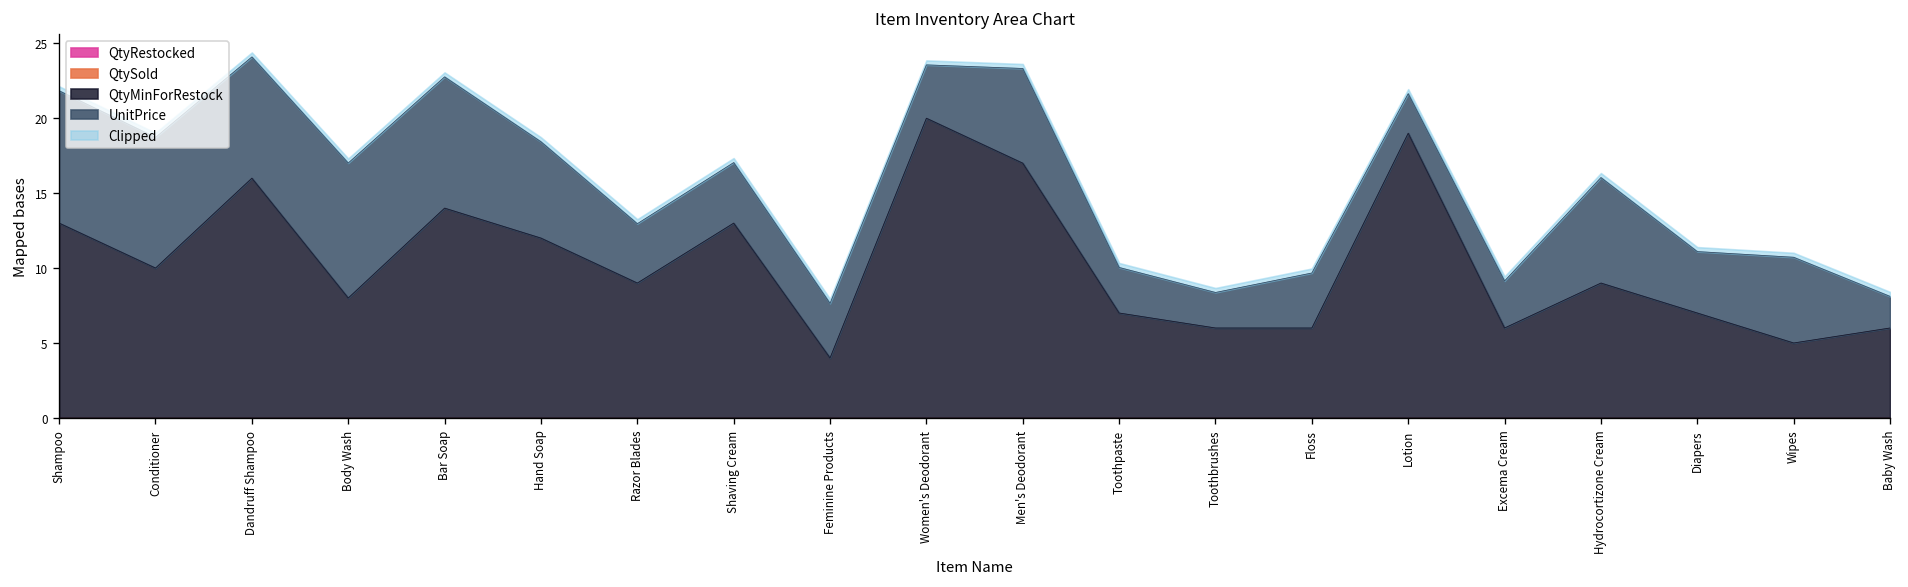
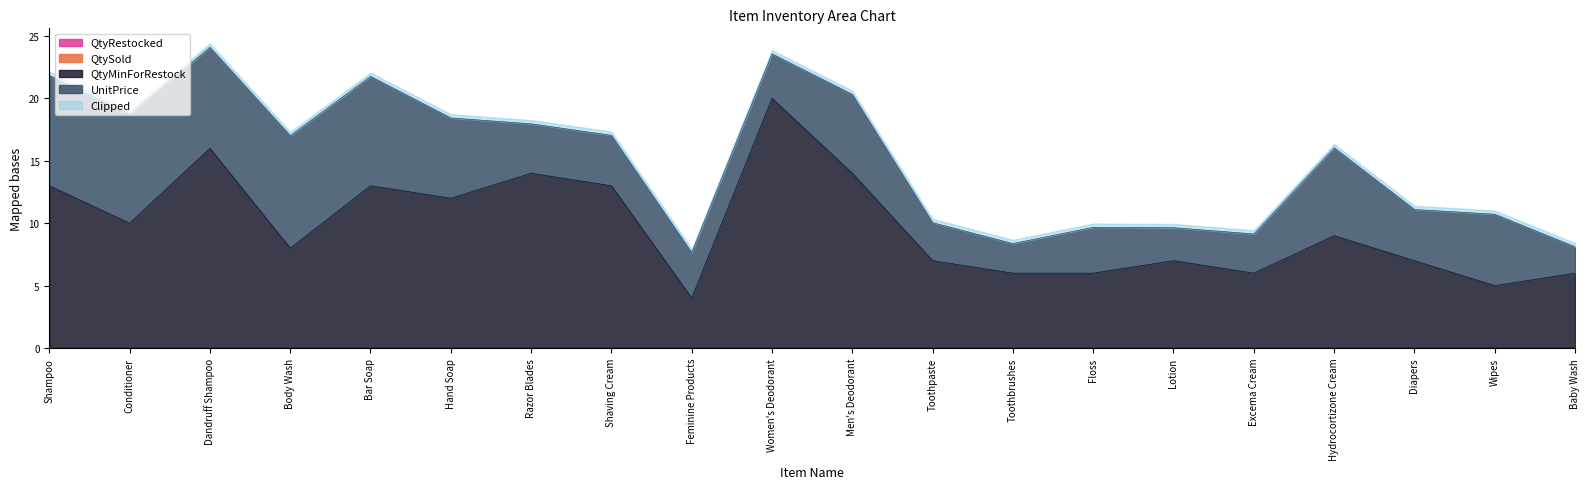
QtyMinForRestock, Bar Soap: 14 -> 13
QtyMinForRestock, Razor Blades: 9 -> 14
QtyMinForRestock, Men's Deodorant: 17 -> 14
QtyMinForRestock, Lotion: 19 -> 7
